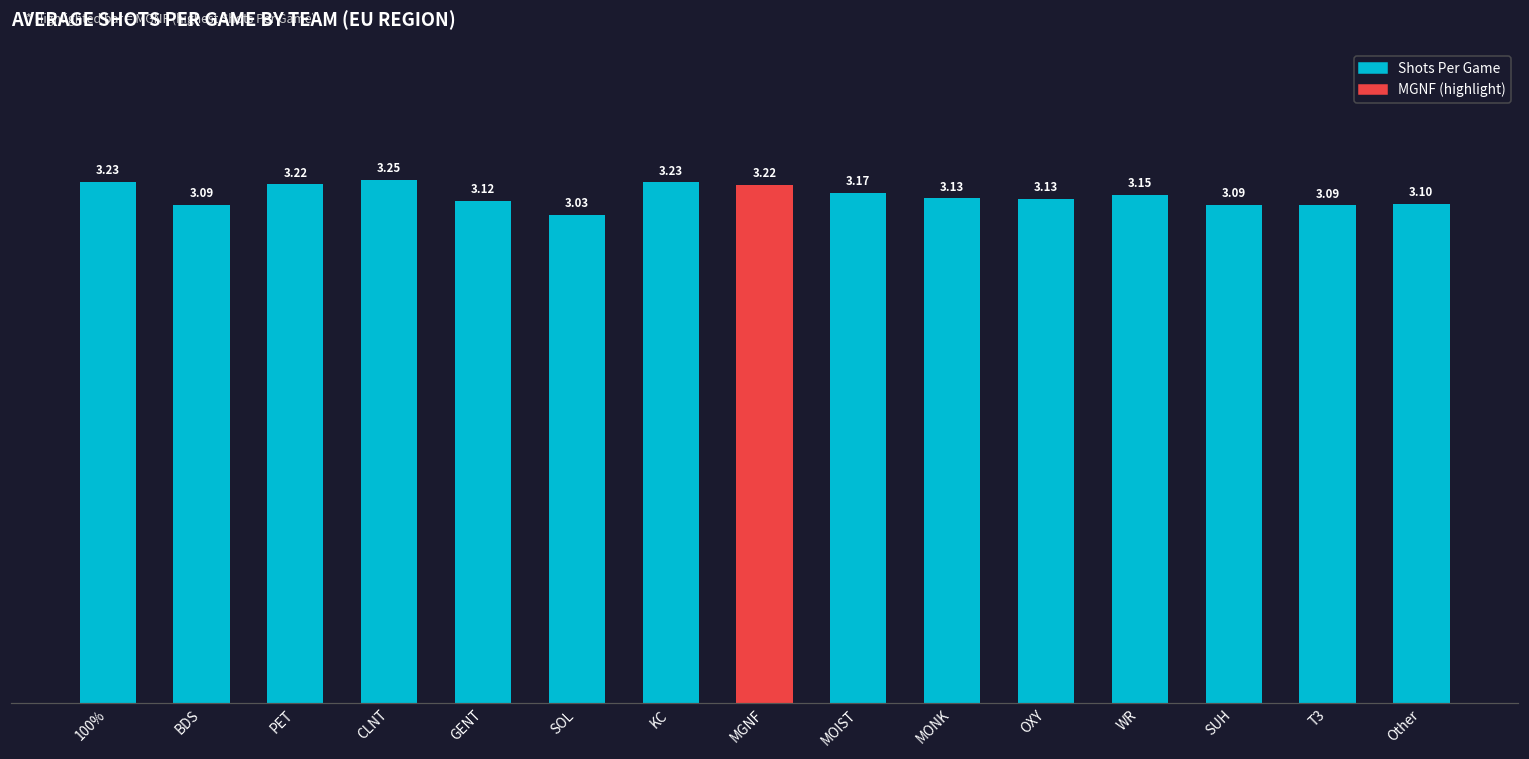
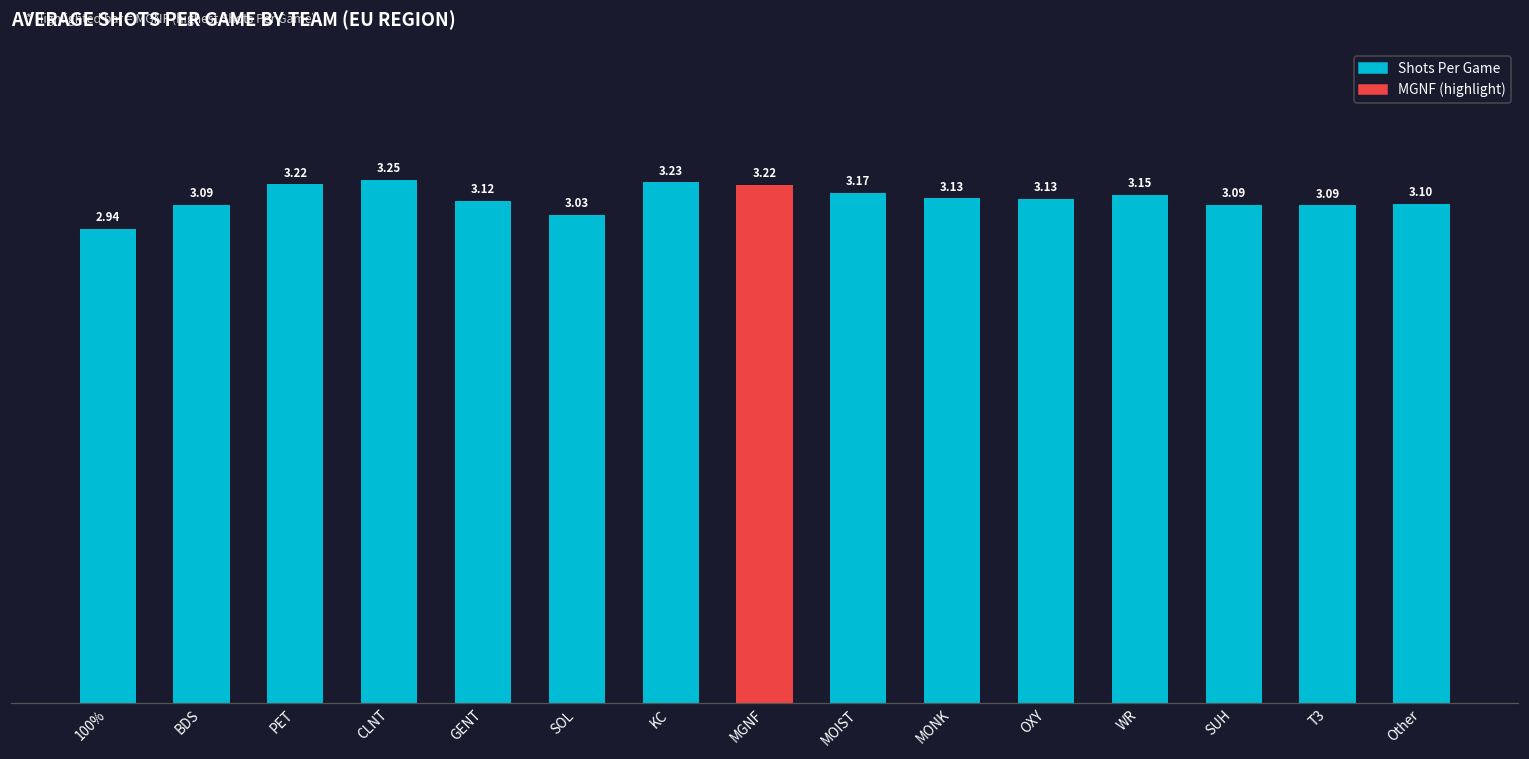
100%: 3.23 -> 2.94
